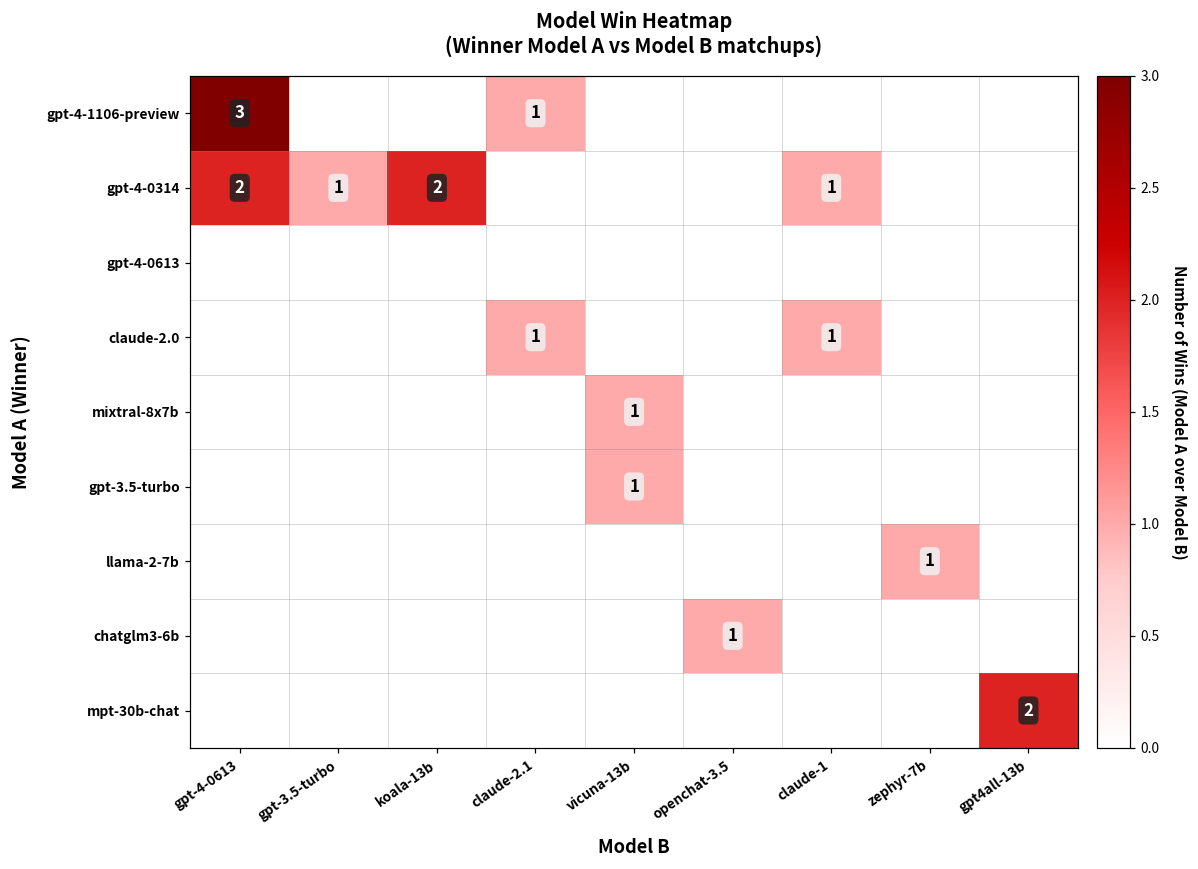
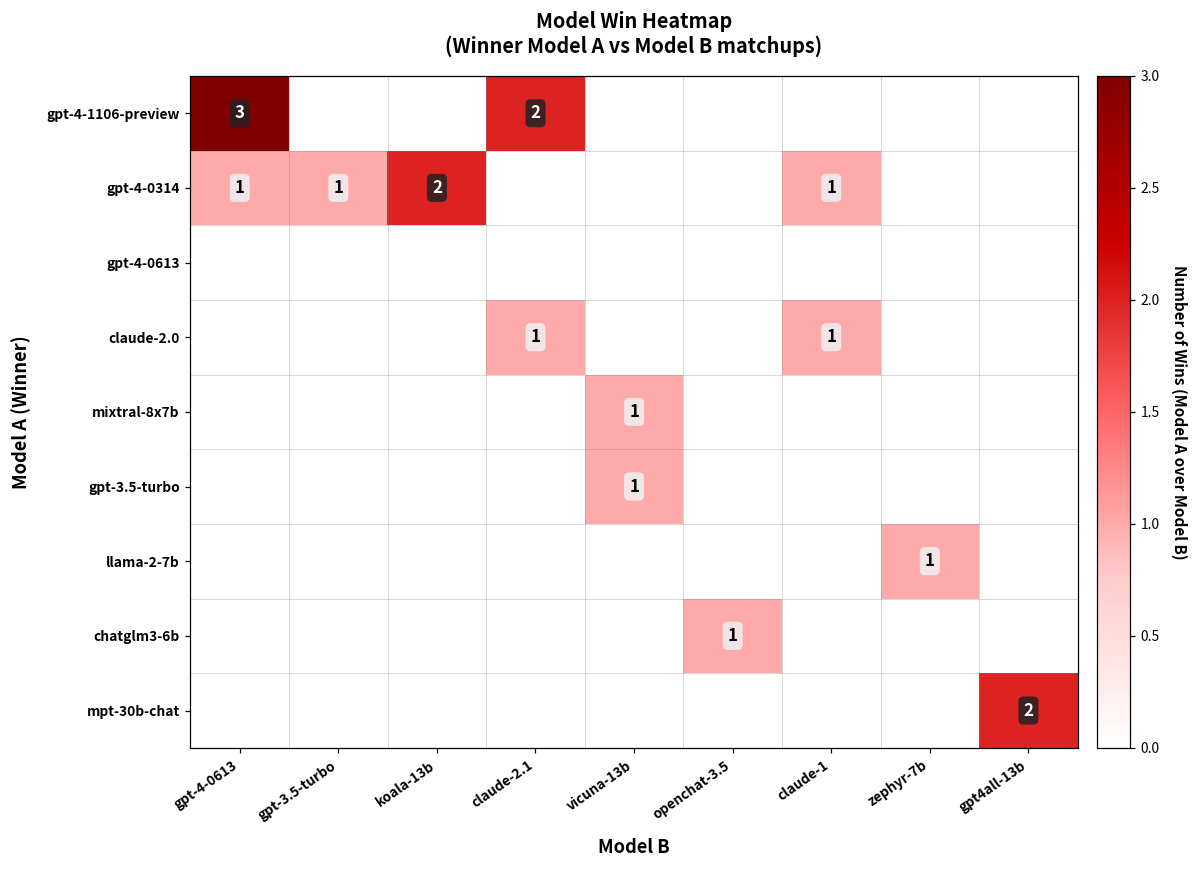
gpt-4-1106-preview, claude-2.1: 1 -> 2
gpt-4-0314, gpt-4-0613: 2 -> 1
